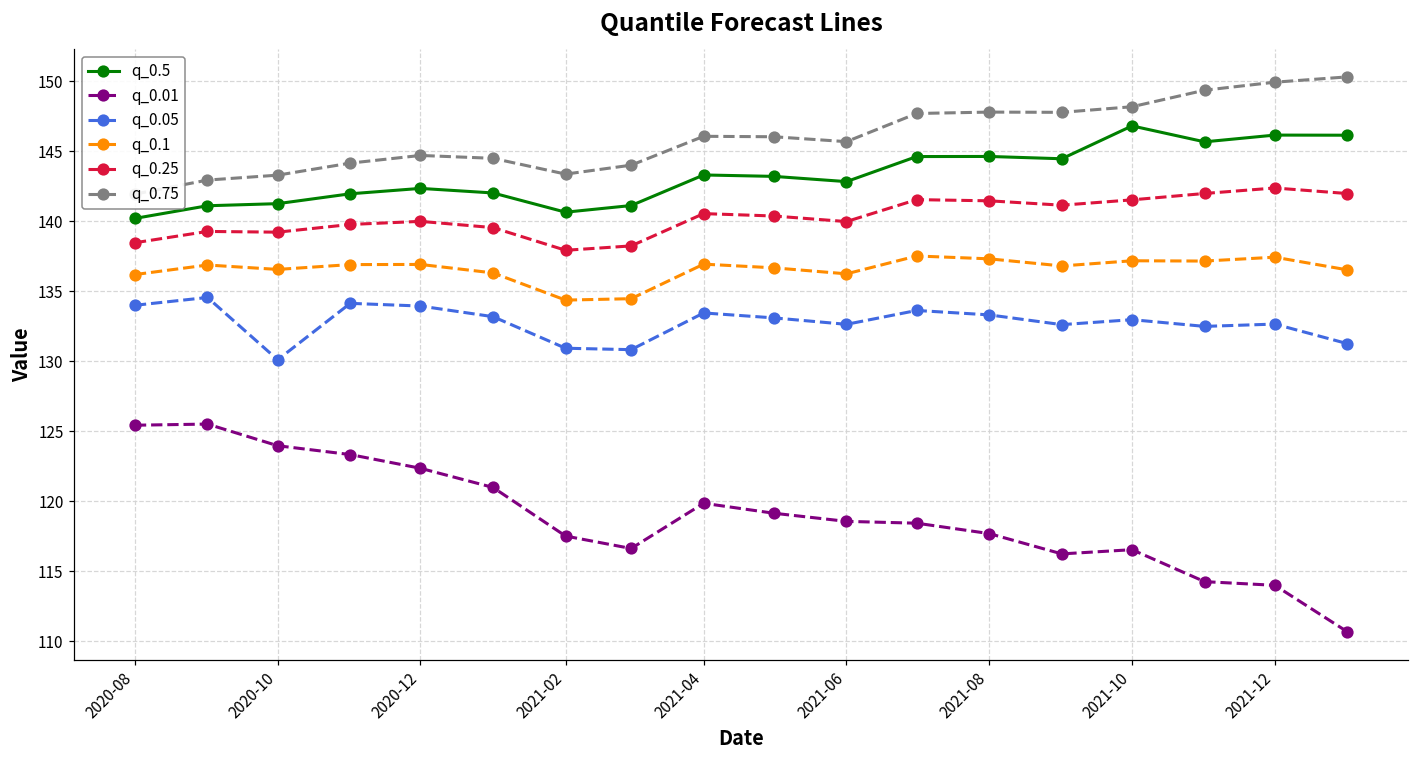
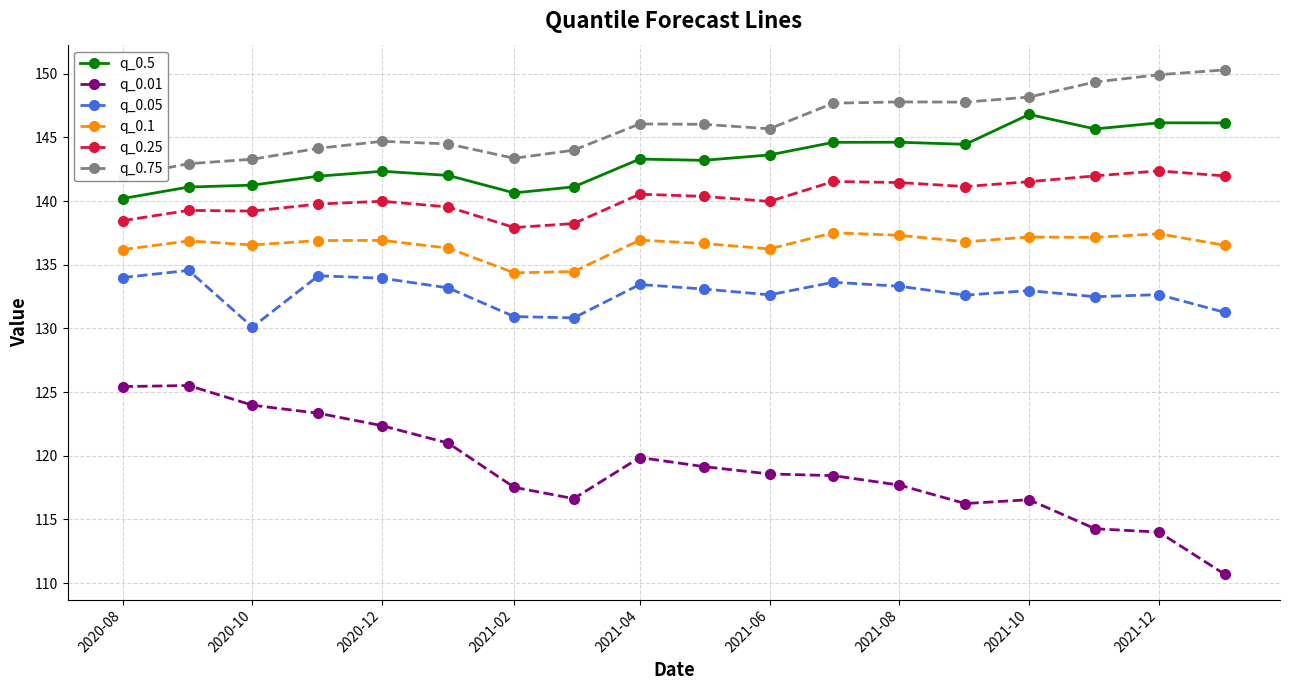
q_0.5, 2021-06: 142.8 -> 143.6
